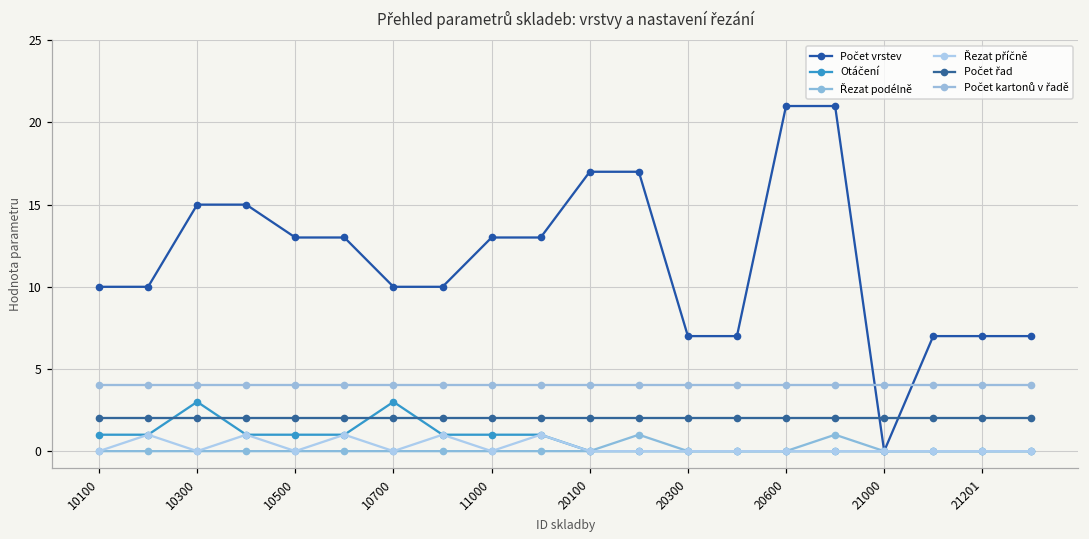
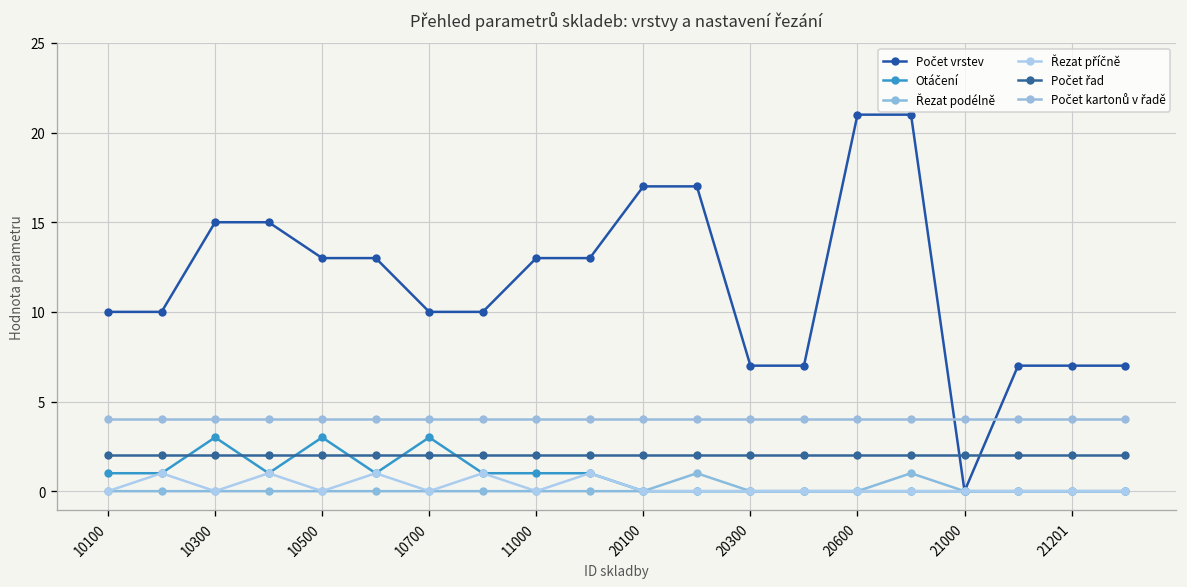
Otáčení, 10500: 1 -> 3
